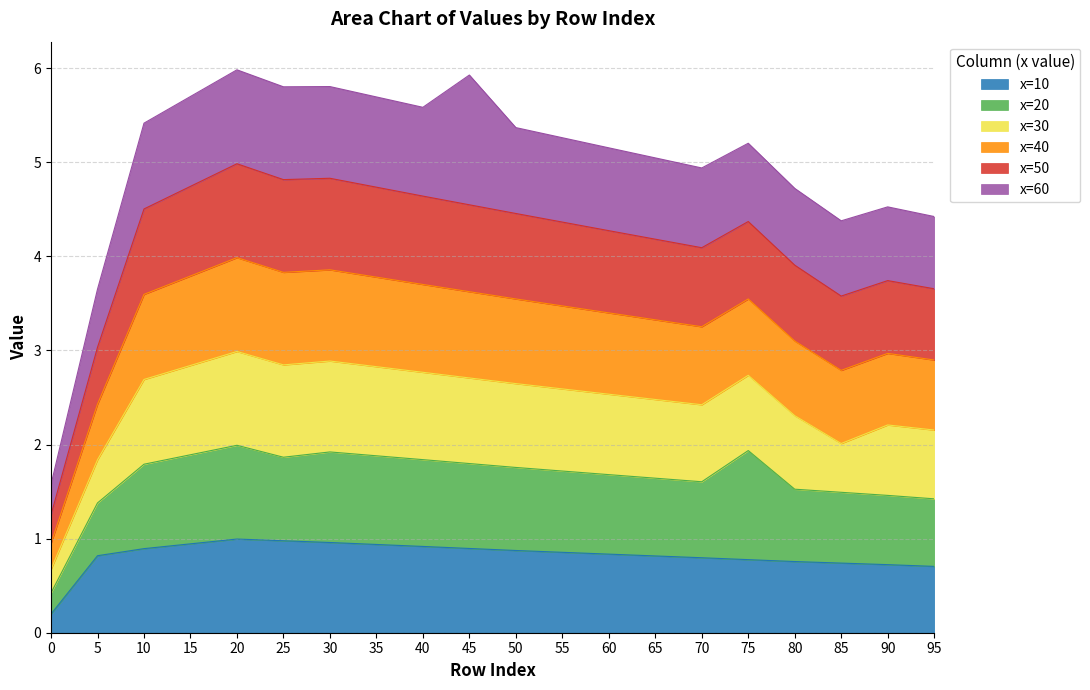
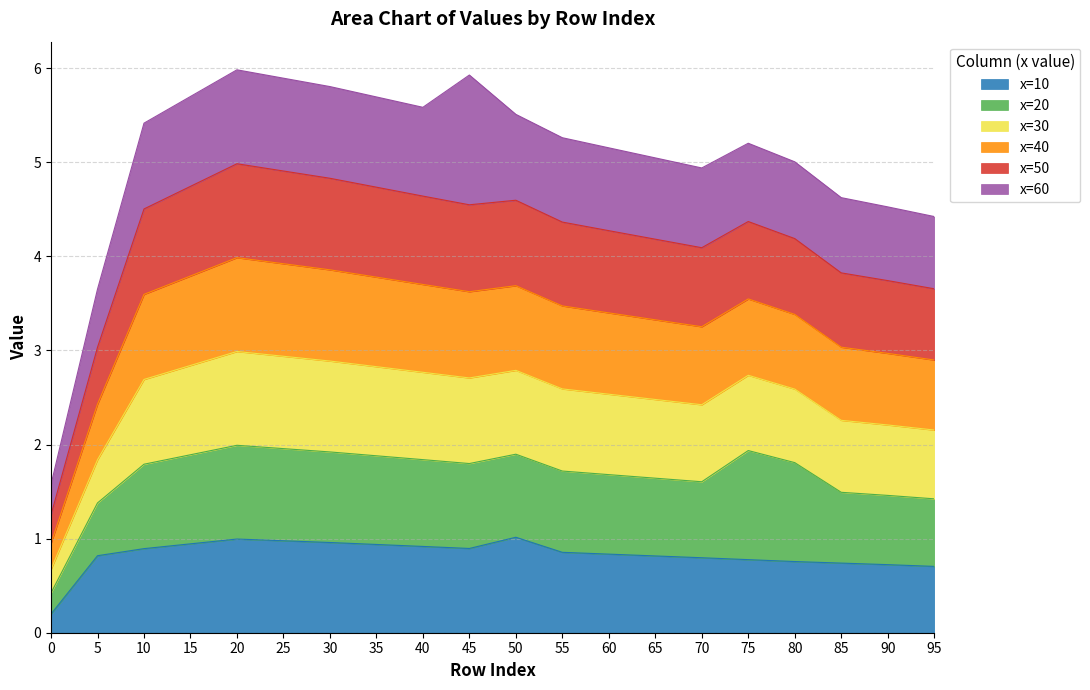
x=20, 25: 0.9 -> 1.0
x=10, 50: 0.9 -> 1.0
x=20, 80: 0.8 -> 1.1
x=30, 85: 0.5 -> 0.8
